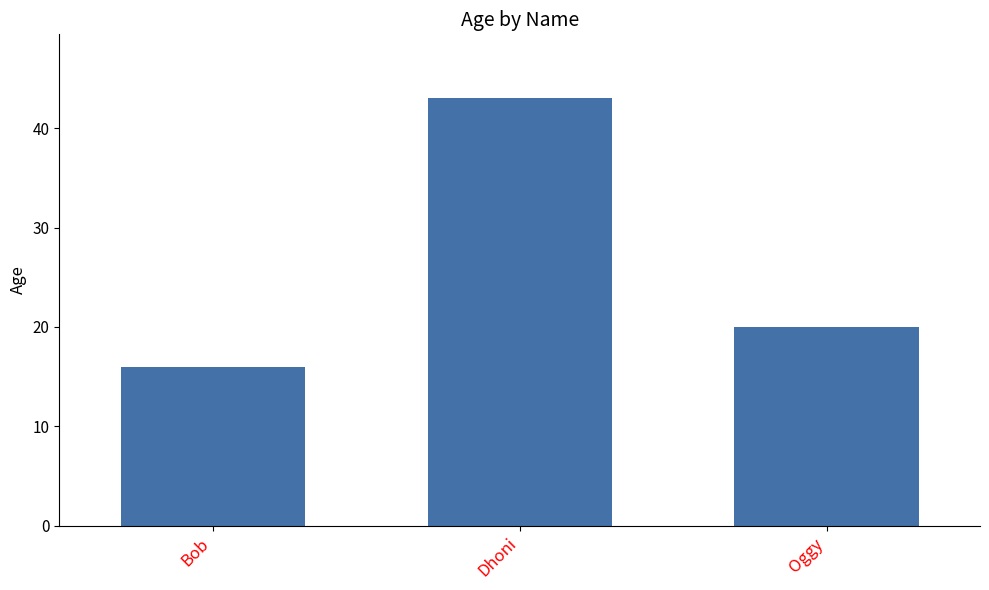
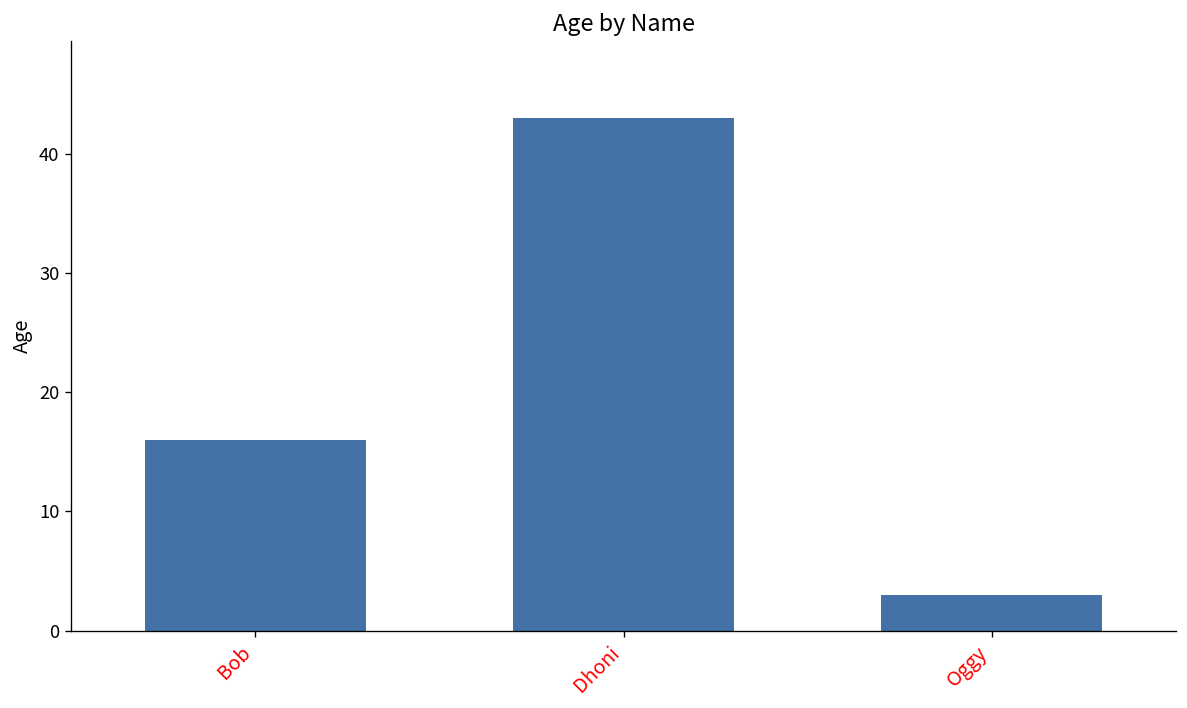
Oggy: 20 -> 3
